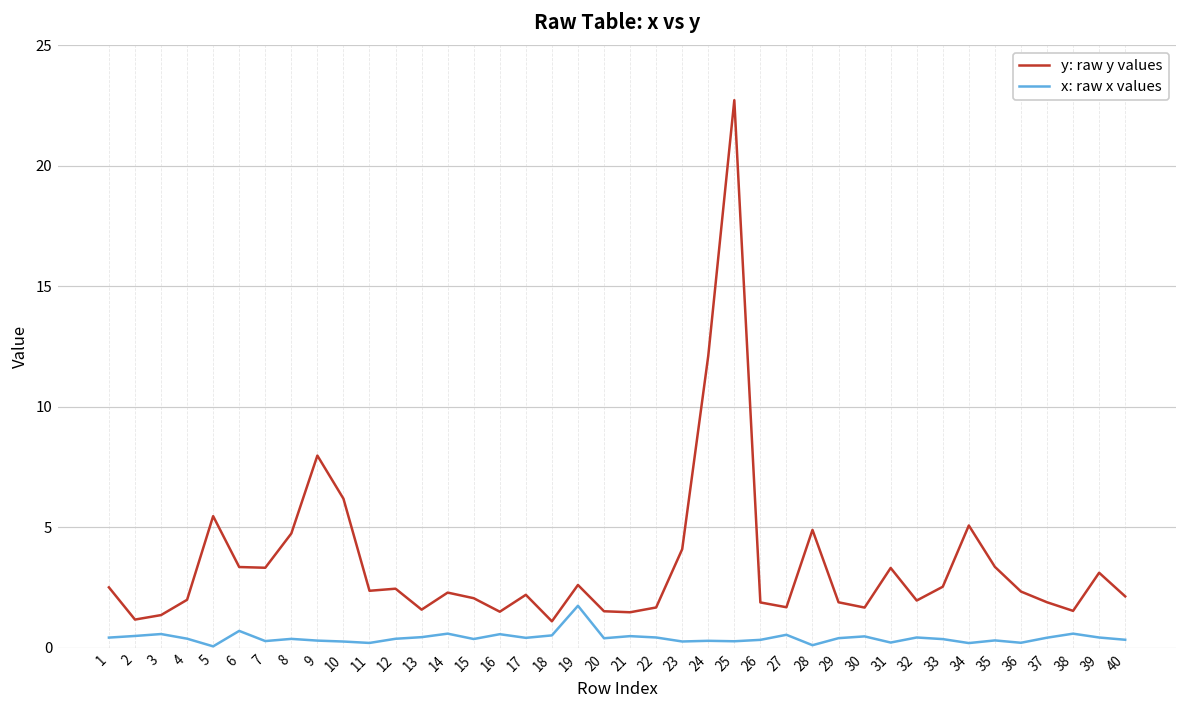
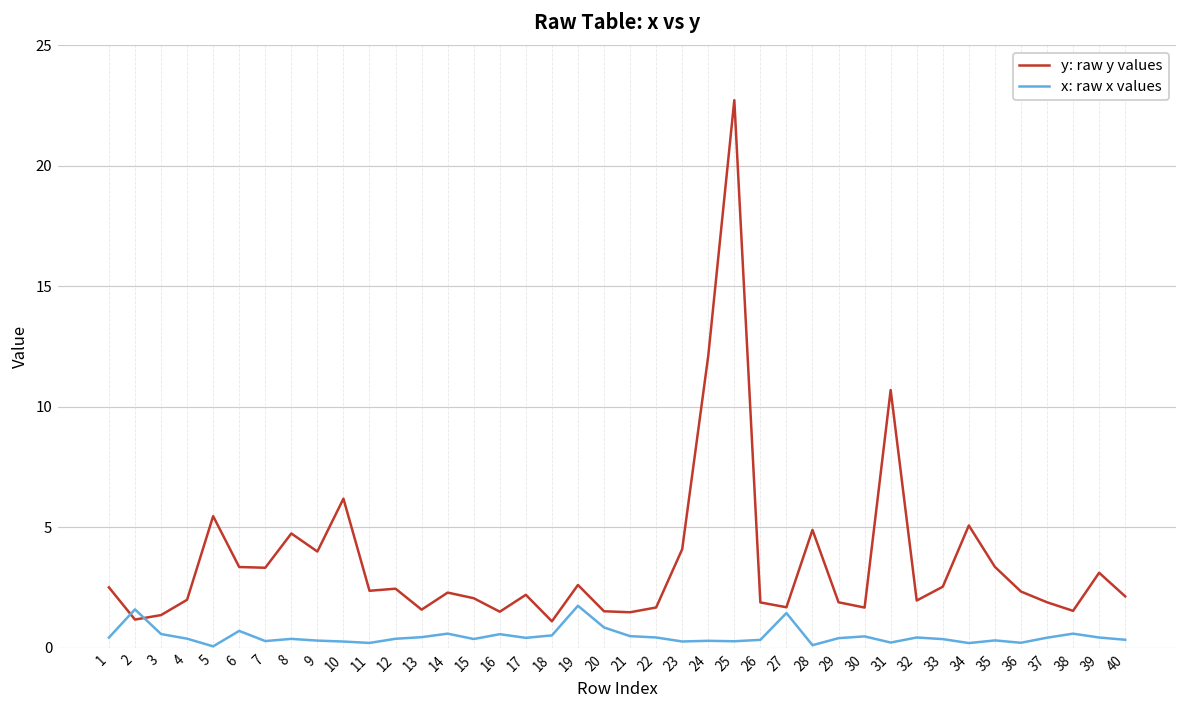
x: raw x values, 2: 0.5 -> 1.6
y: raw y values, 9: 8.0 -> 4.0
x: raw x values, 20: 0.4 -> 0.8
x: raw x values, 27: 0.5 -> 1.4
y: raw y values, 31: 3.3 -> 10.7
